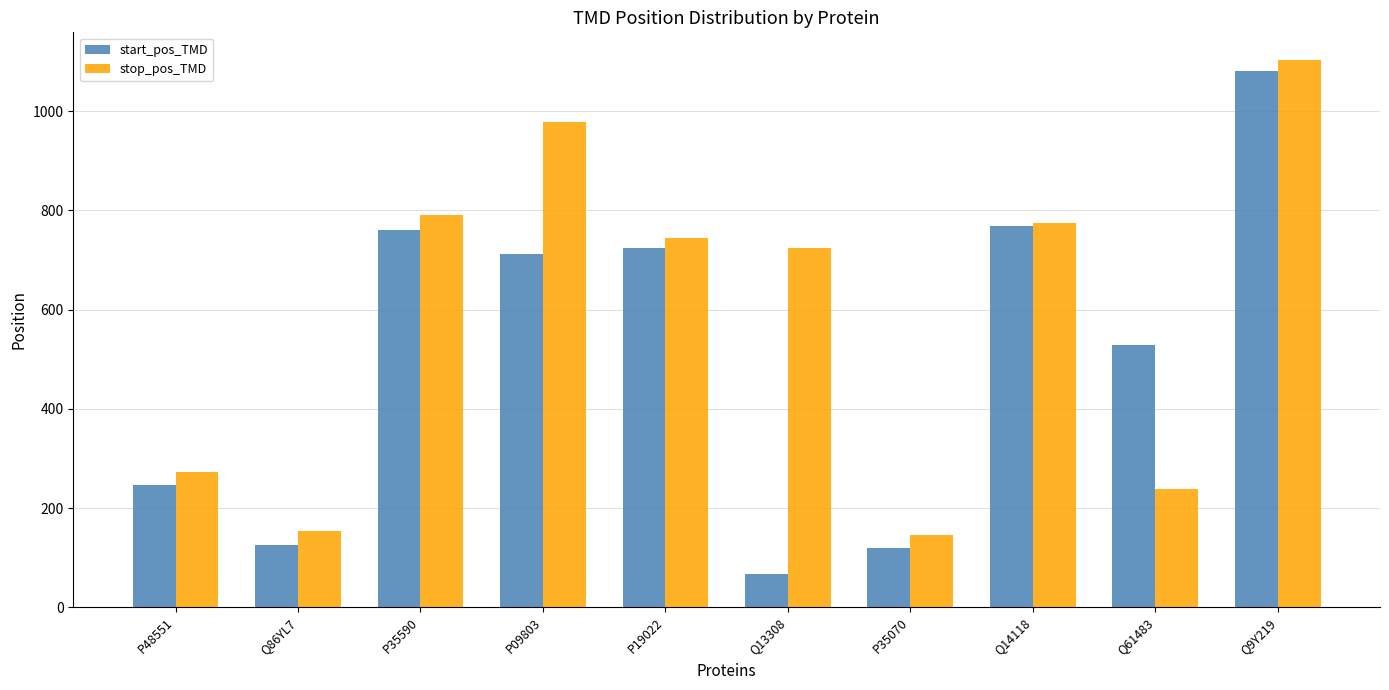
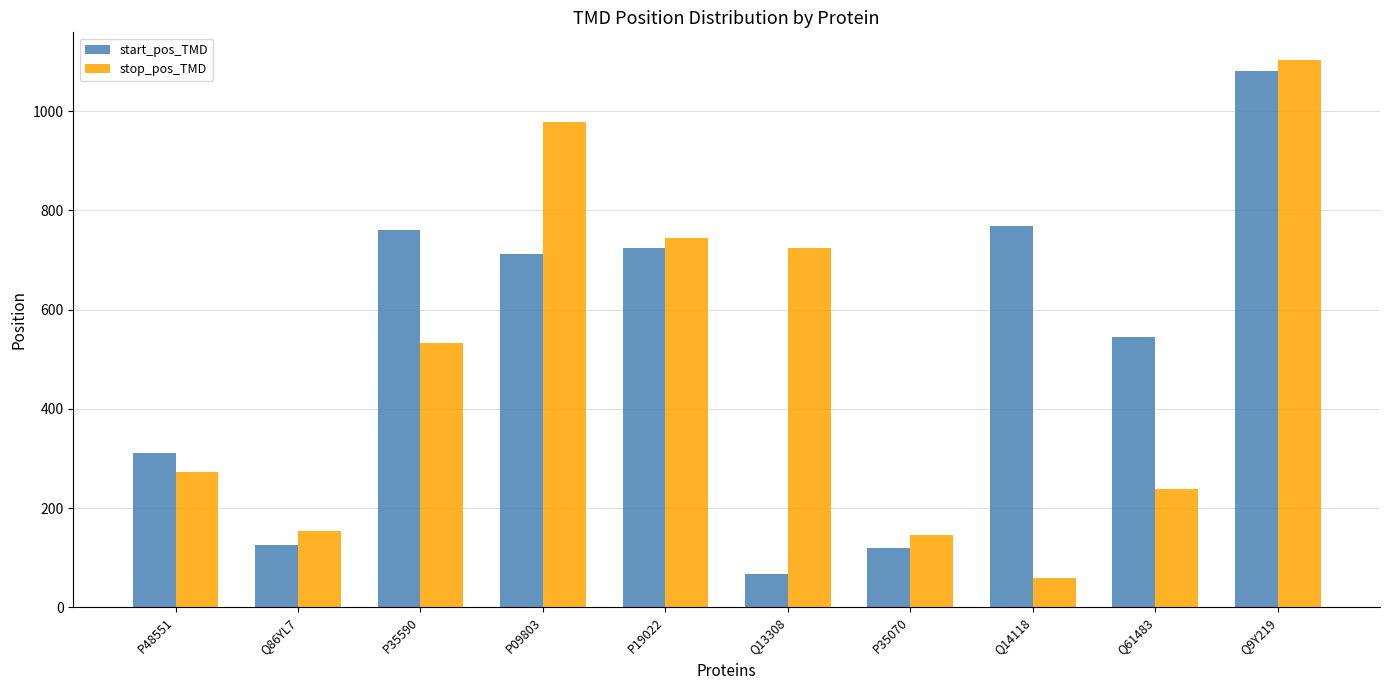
start_pos_TMD, P48551: 250 -> 310
stop_pos_TMD, P35590: 790 -> 530
stop_pos_TMD, Q14118: 770 -> 60
start_pos_TMD, Q61483: 530 -> 550
